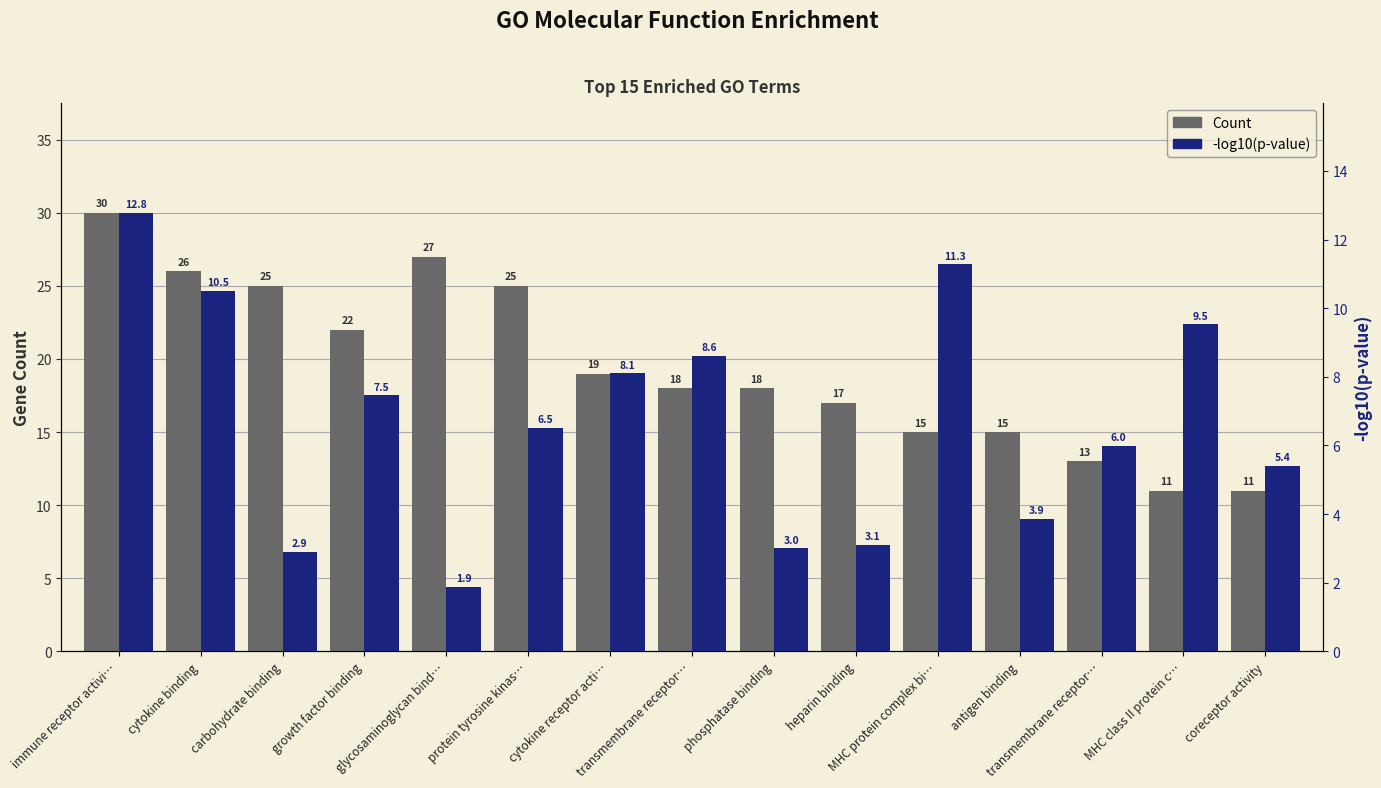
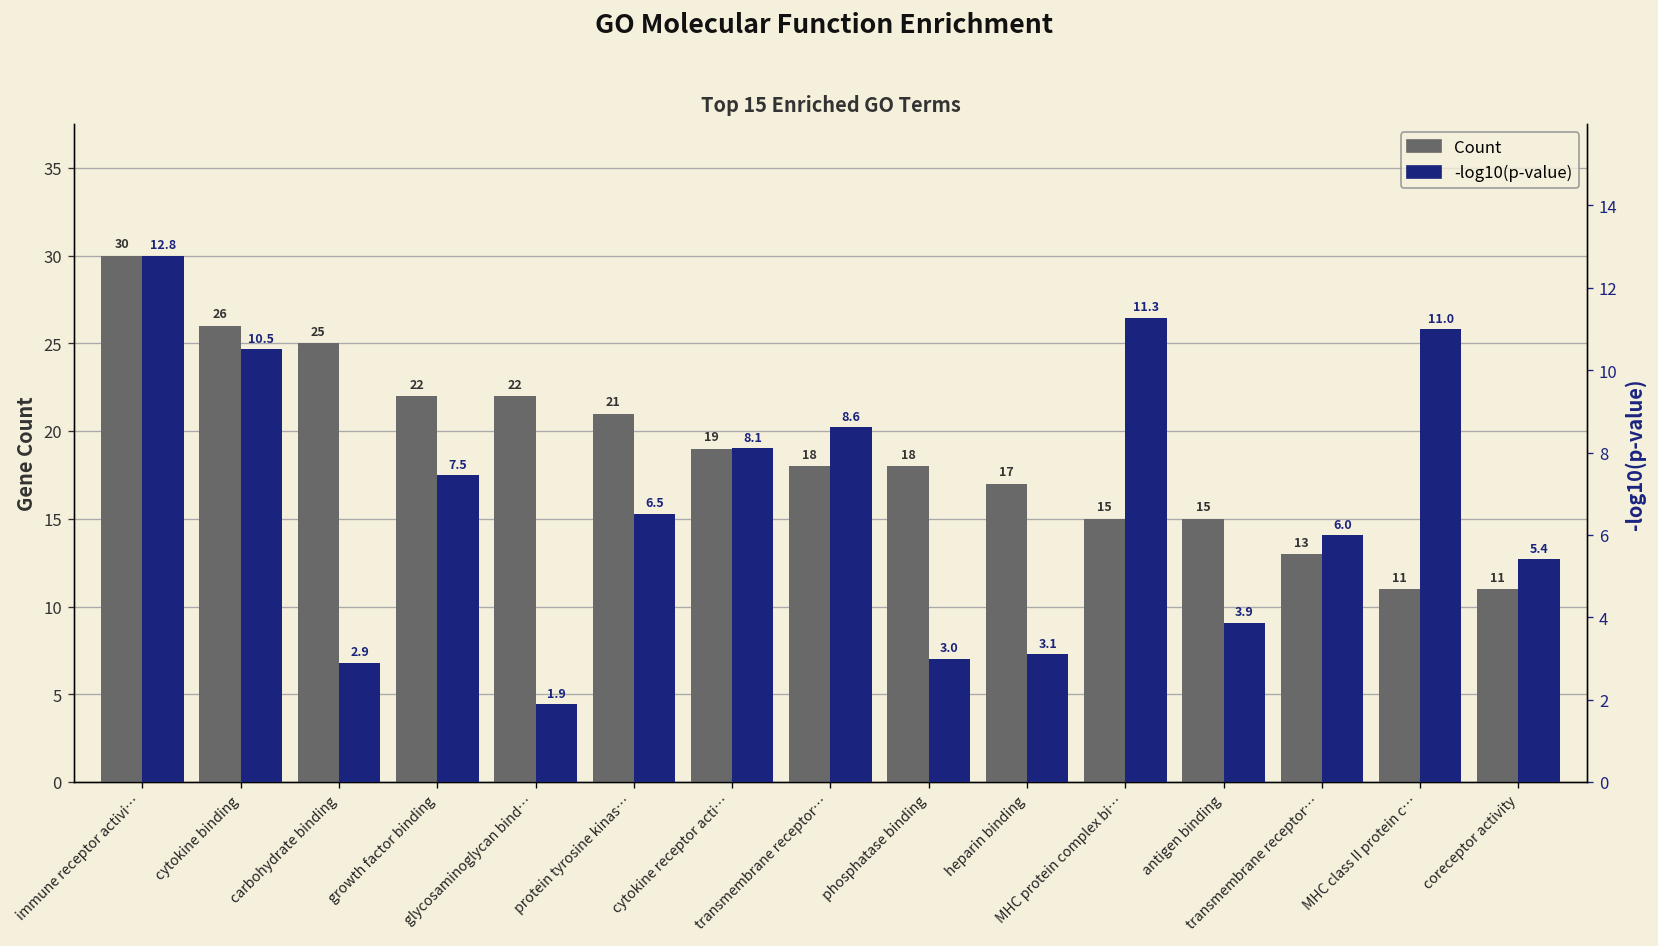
Count, glycosaminoglycan bind…: 27 -> 22
Count, protein tyrosine kinas…: 25 -> 21
-log10(p-value), MHC class II protein c…: 9.5 -> 11.0
